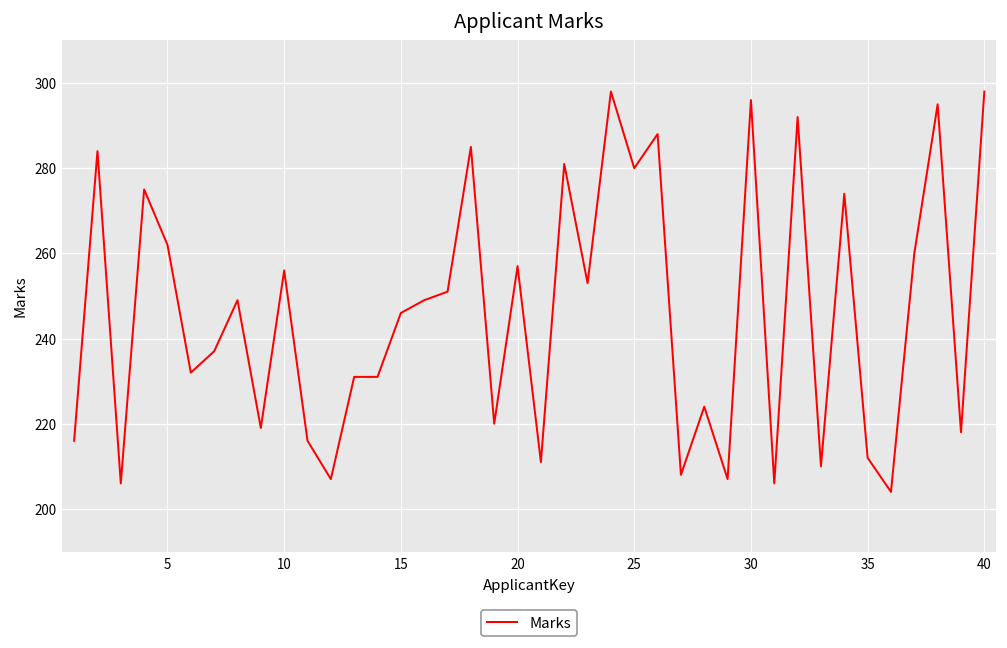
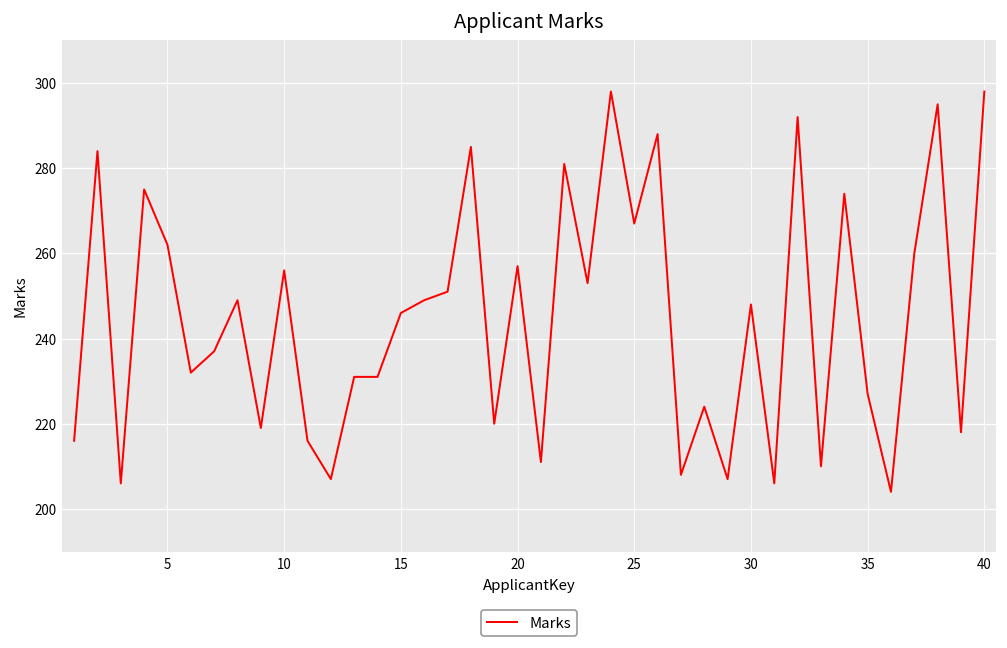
25: 280 -> 267
30: 296 -> 248
35: 212 -> 227
